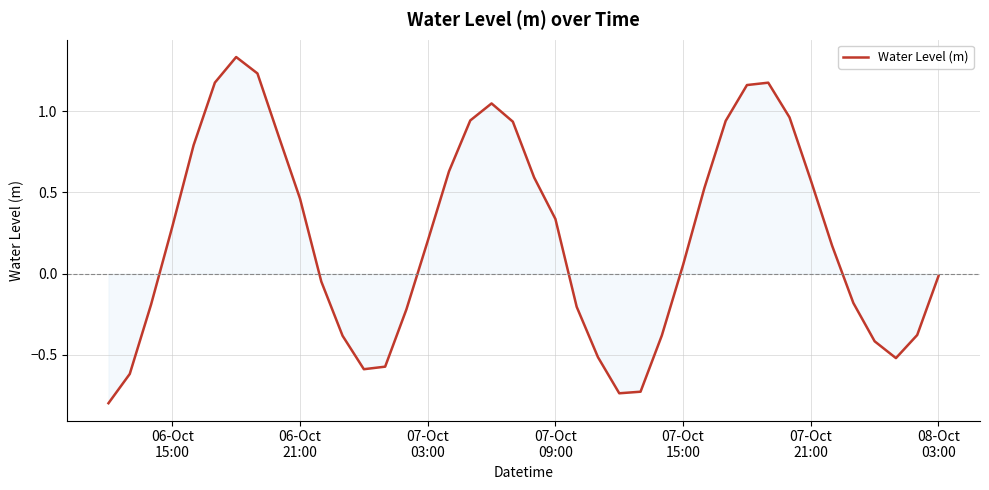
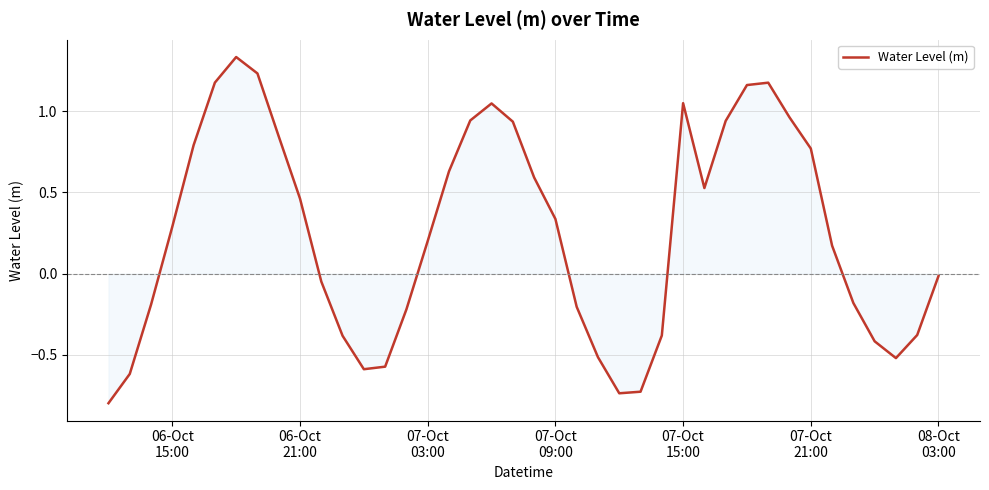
Water Level (m), 07-Oct 15:00: 0.05 -> 1.05
Water Level (m), 07-Oct 21:00: 0.57 -> 0.77
